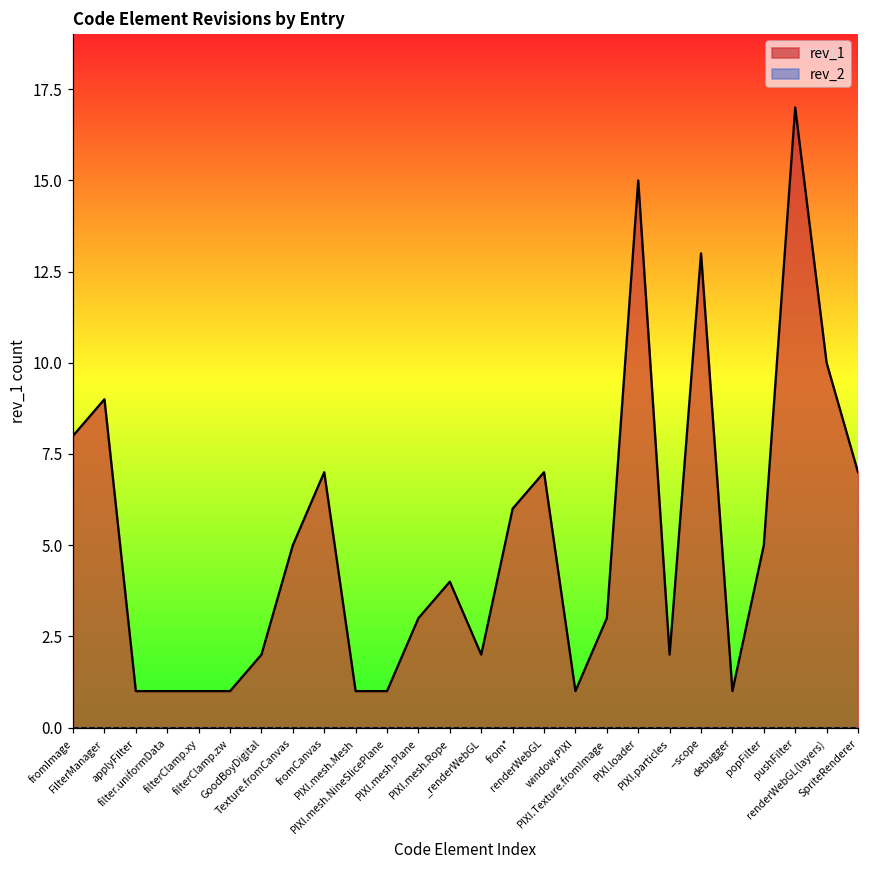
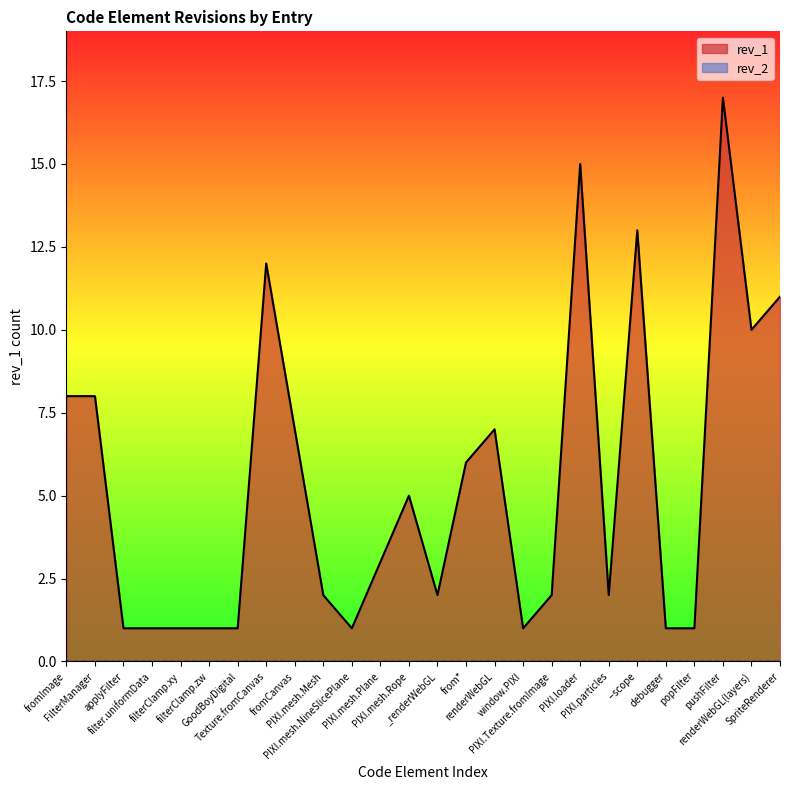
rev_1, FilterManager: 9 -> 8
rev_1, GoodBoyDigital: 2 -> 1
rev_1, Texture.fromCanvas: 5 -> 12
rev_1, PIXI.mesh.Mesh: 1 -> 2
rev_1, PIXI.mesh.Rope: 4 -> 5
rev_1, PIXI.Texture.fromImage: 3 -> 2
rev_1, popFilter: 5 -> 1
rev_1, SpriteRenderer: 7 -> 11
